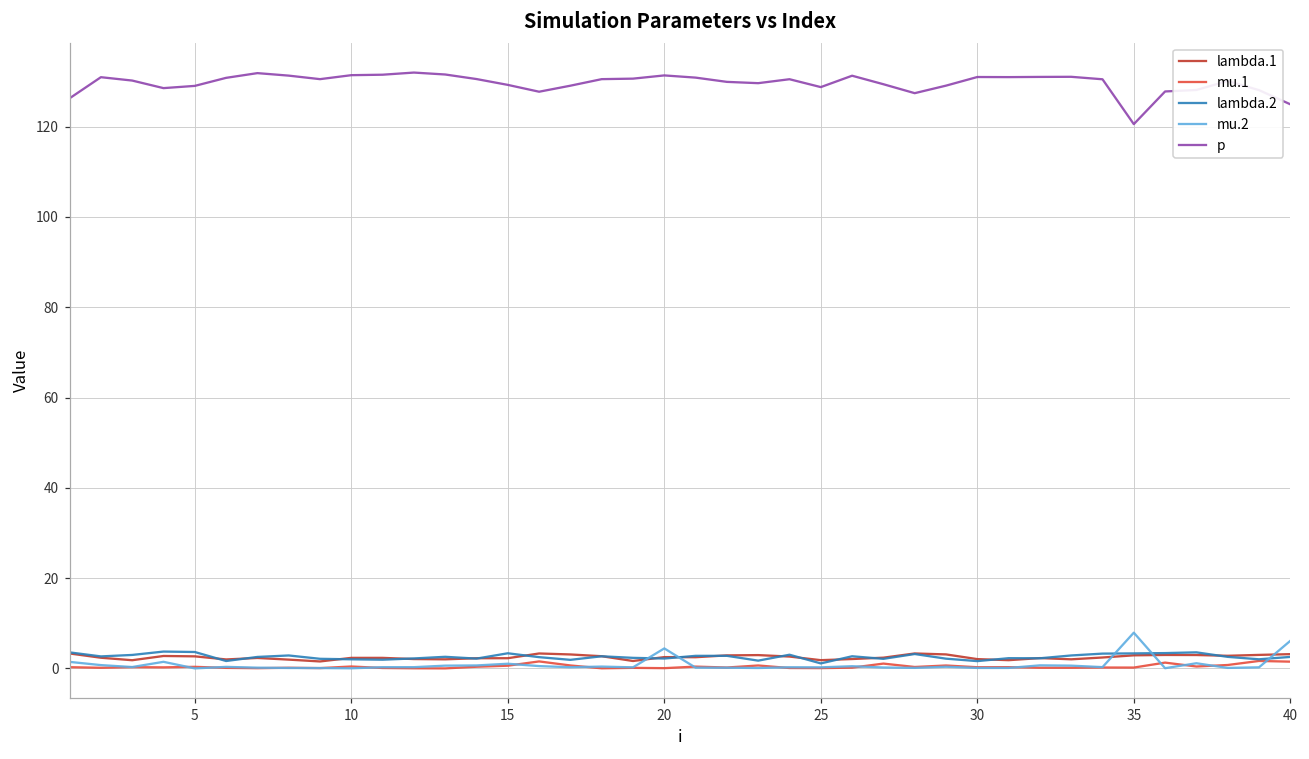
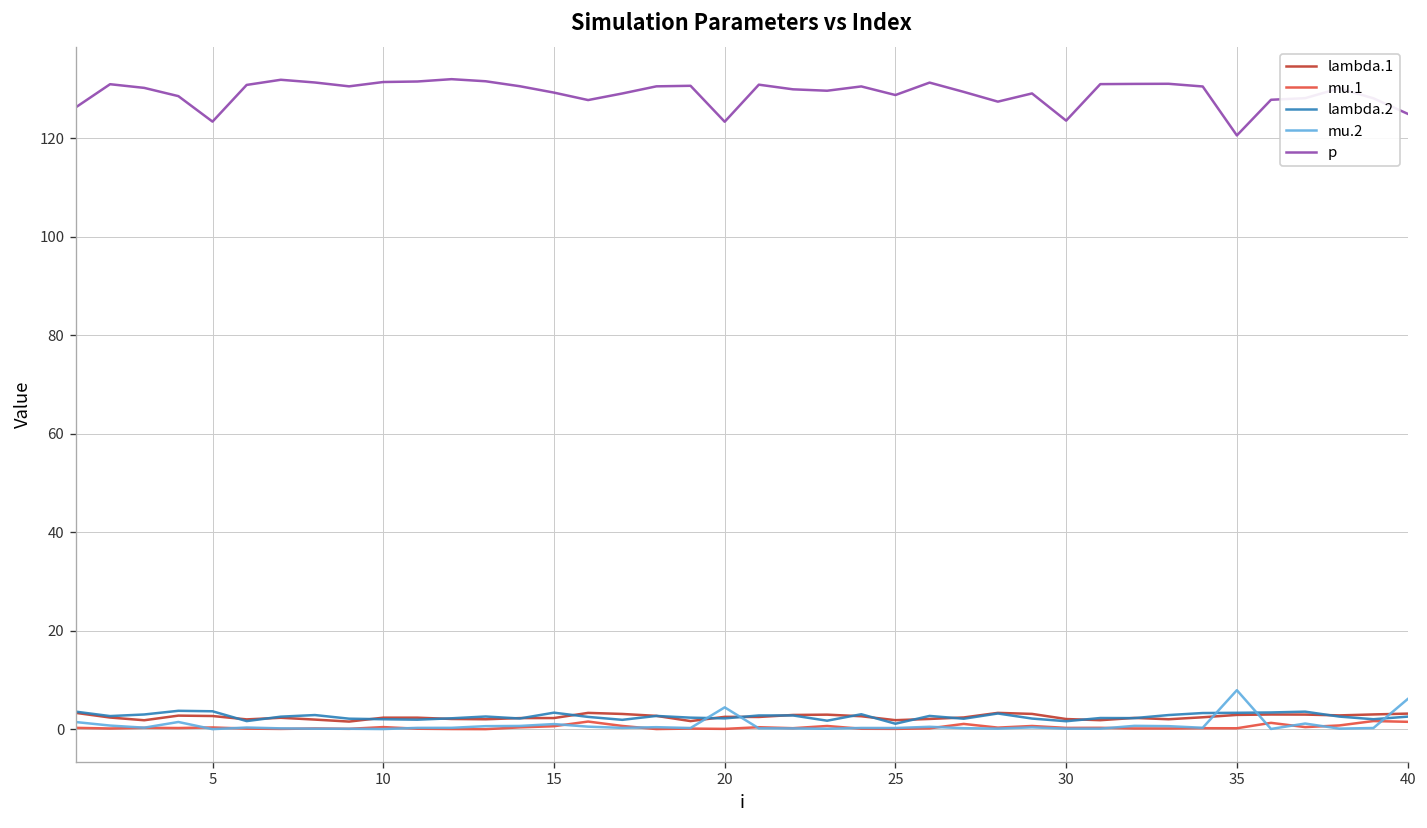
p, 5: 129 -> 123
p, 20: 131 -> 123
p, 30: 131 -> 124
